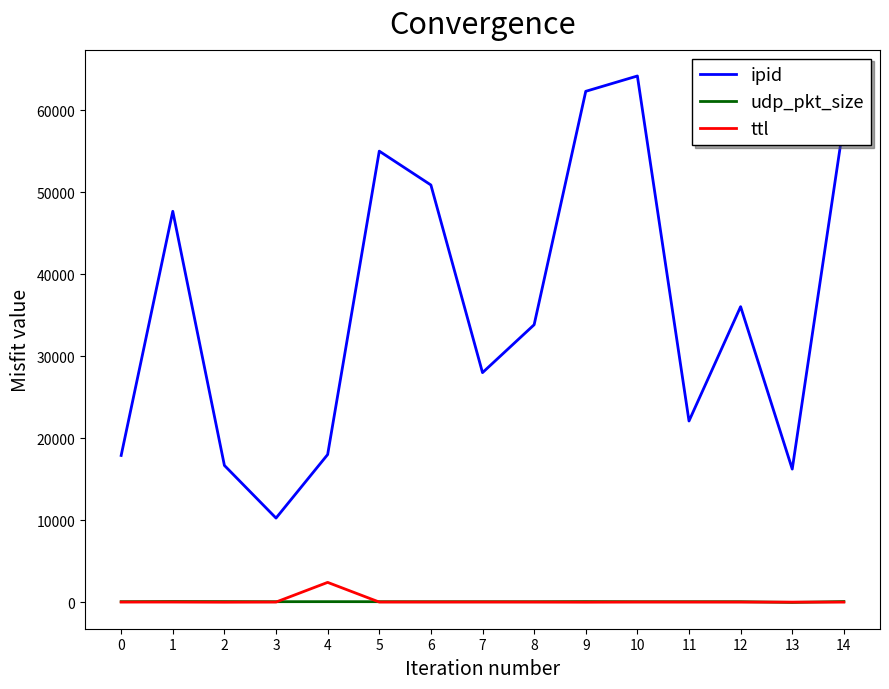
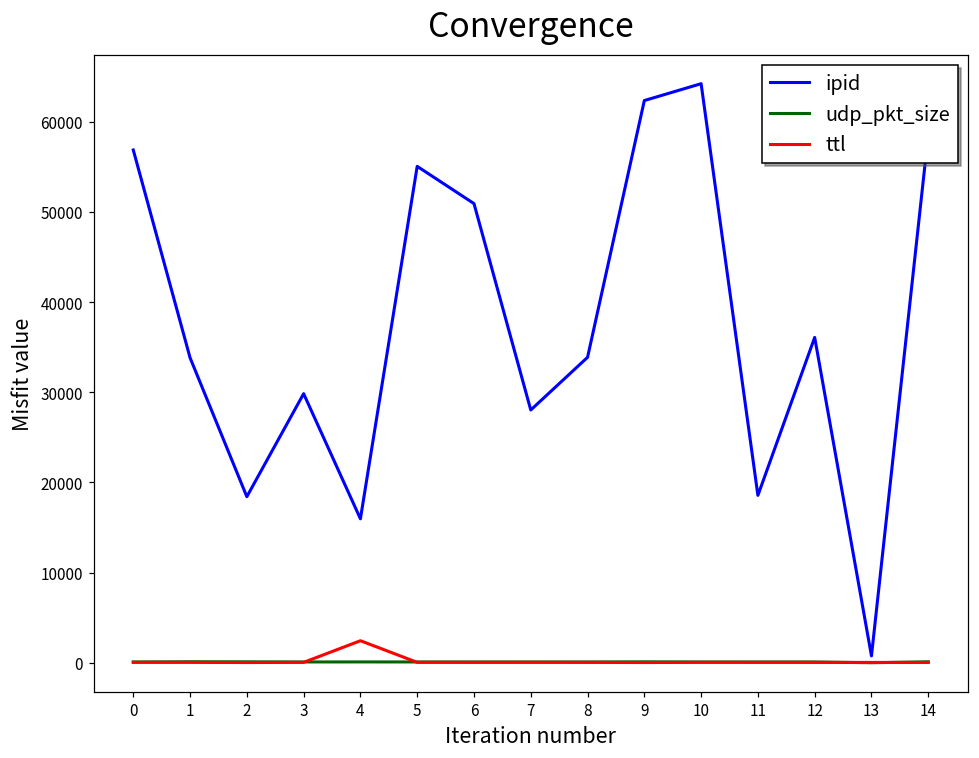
ipid, 0: 18000 -> 57000
ipid, 1: 48000 -> 34000
ipid, 2: 17000 -> 18000
ipid, 3: 10000 -> 30000
ipid, 4: 18000 -> 16000
ipid, 11: 22000 -> 19000
ipid, 13: 16000 -> 1000
